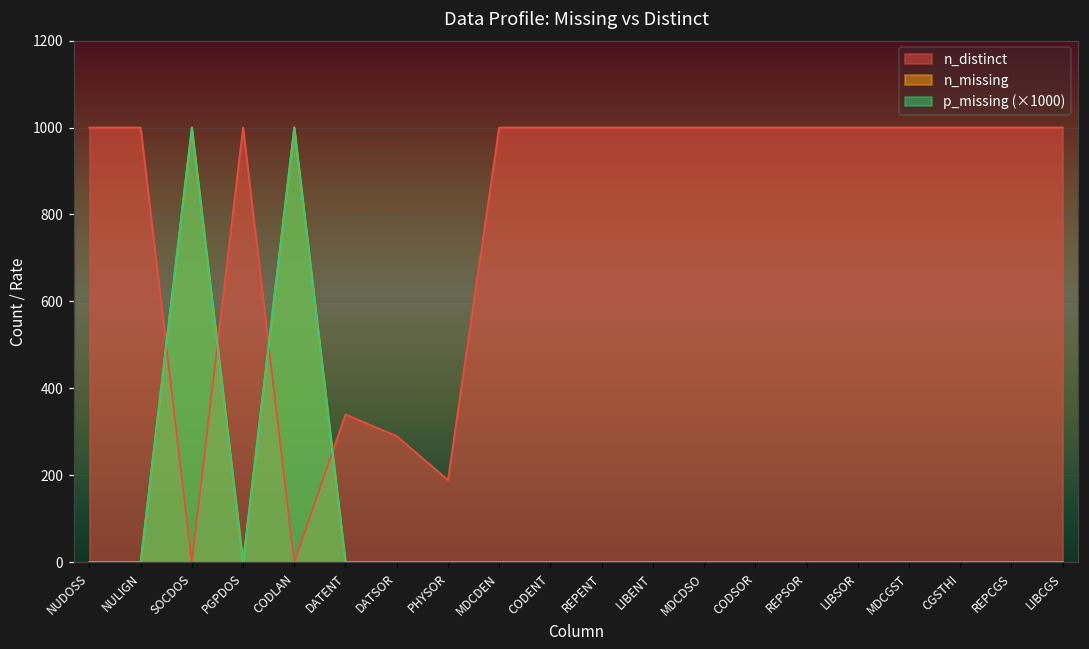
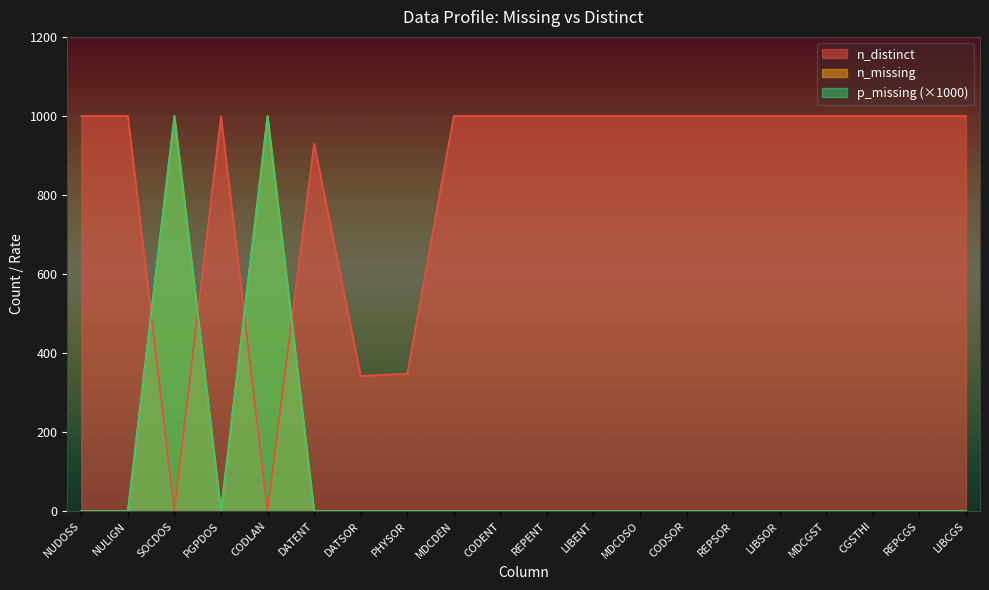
n_distinct, DATENT: 340 -> 930
n_distinct, DATSOR: 290 -> 340
n_distinct, PHYSOR: 190 -> 350
